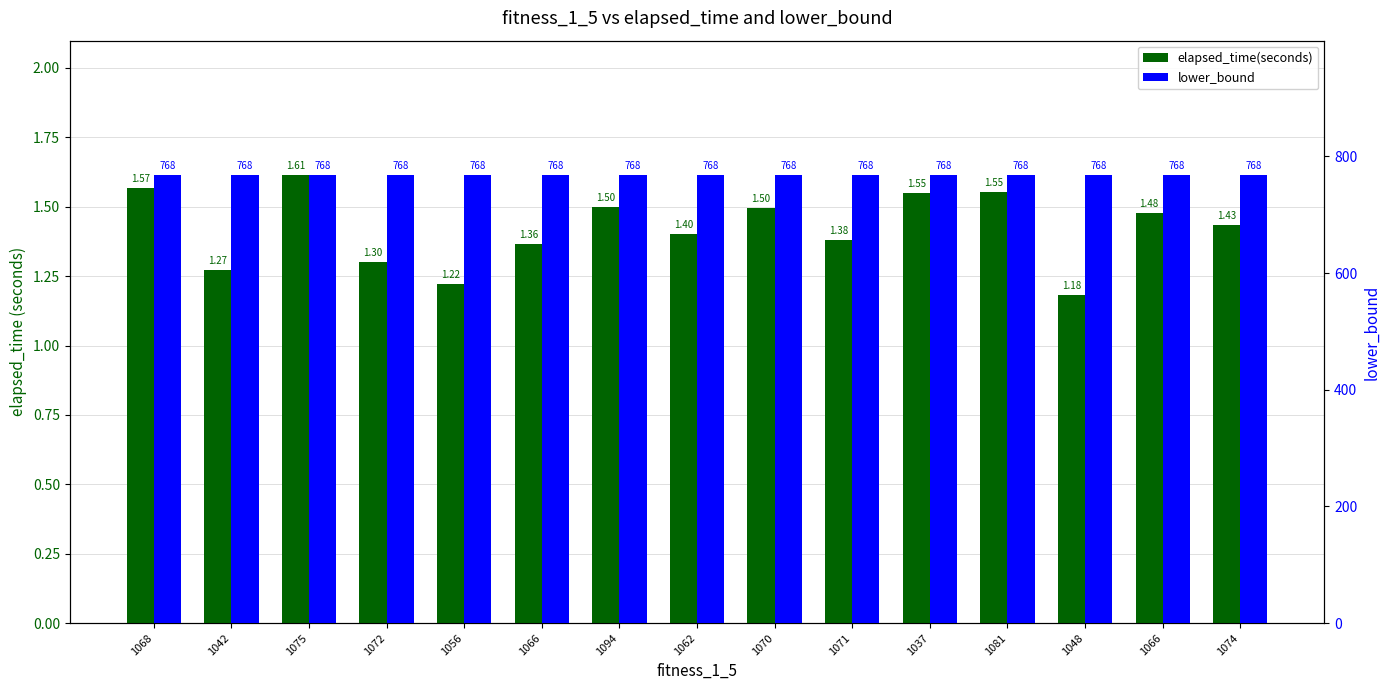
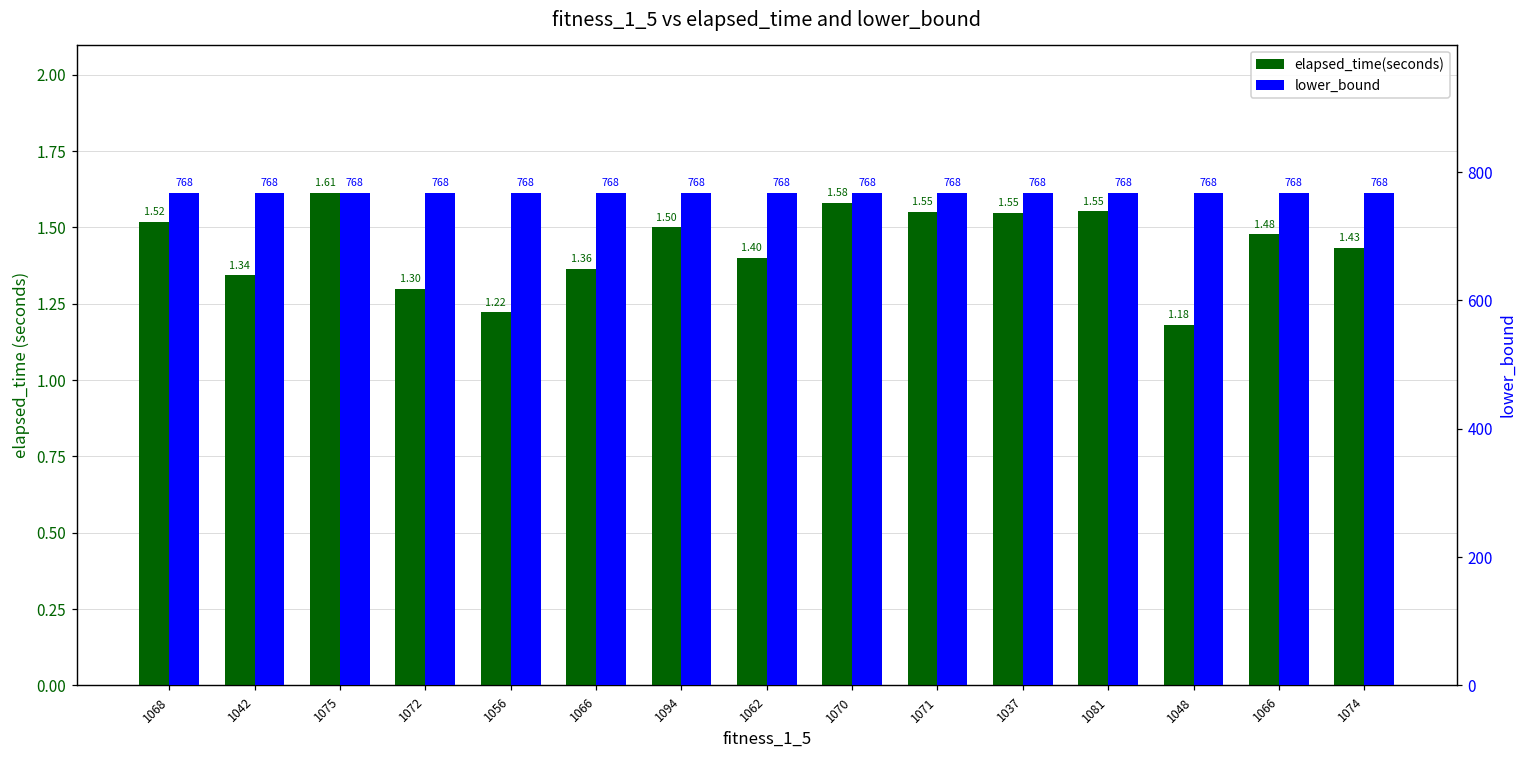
elapsed_time(seconds), 1068: 1.57 -> 1.52
elapsed_time(seconds), 1042: 1.27 -> 1.34
elapsed_time(seconds), 1070: 1.50 -> 1.58
elapsed_time(seconds), 1071: 1.38 -> 1.55
